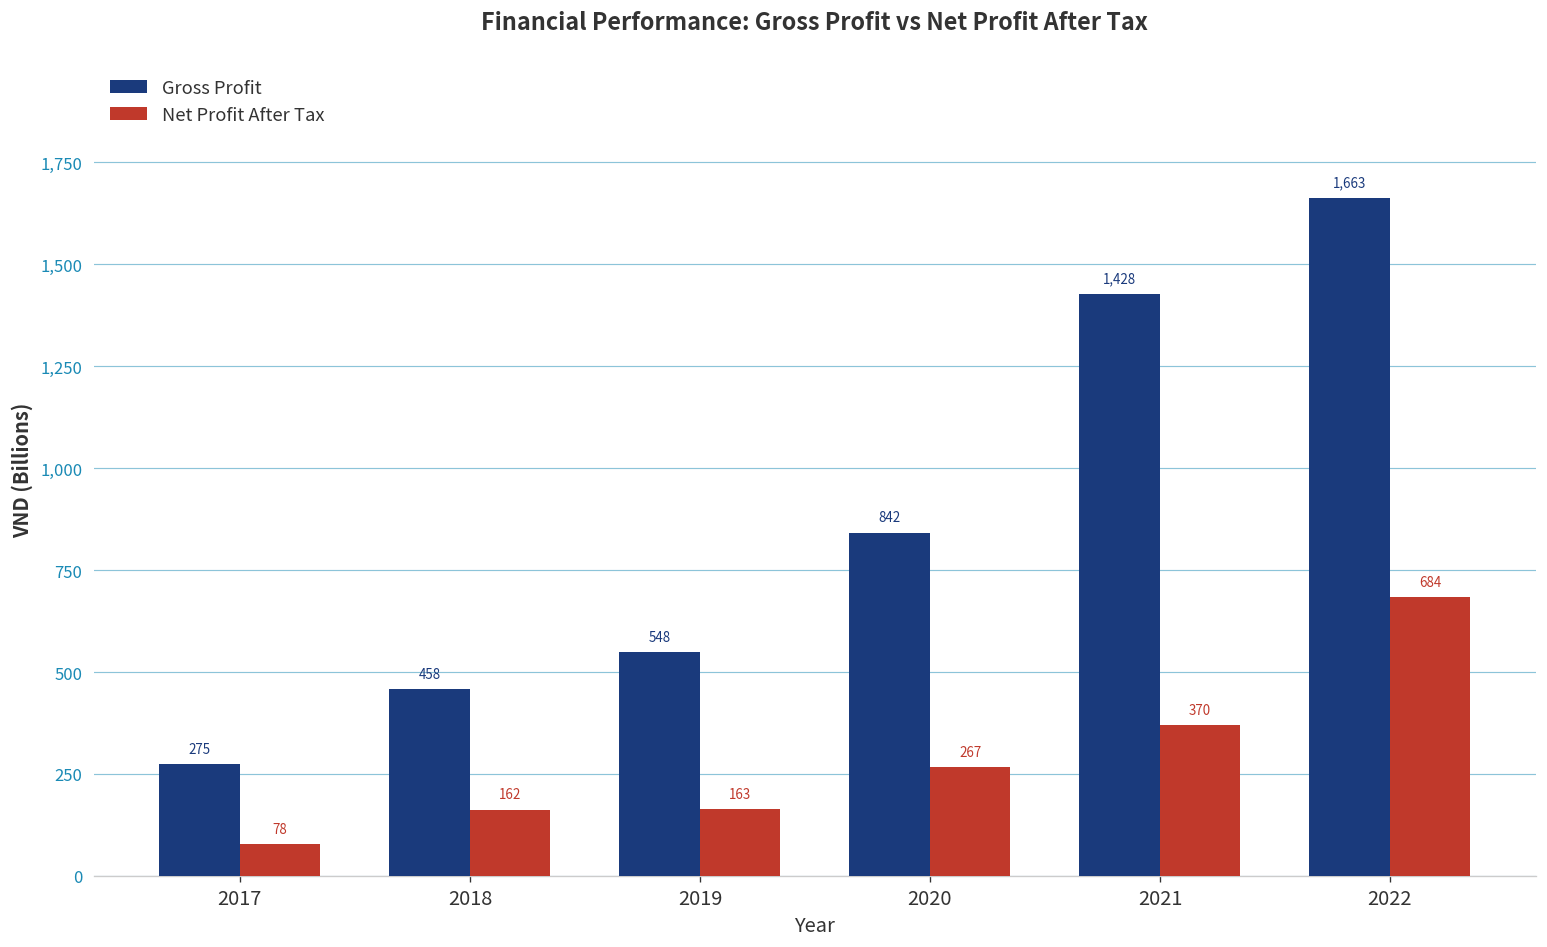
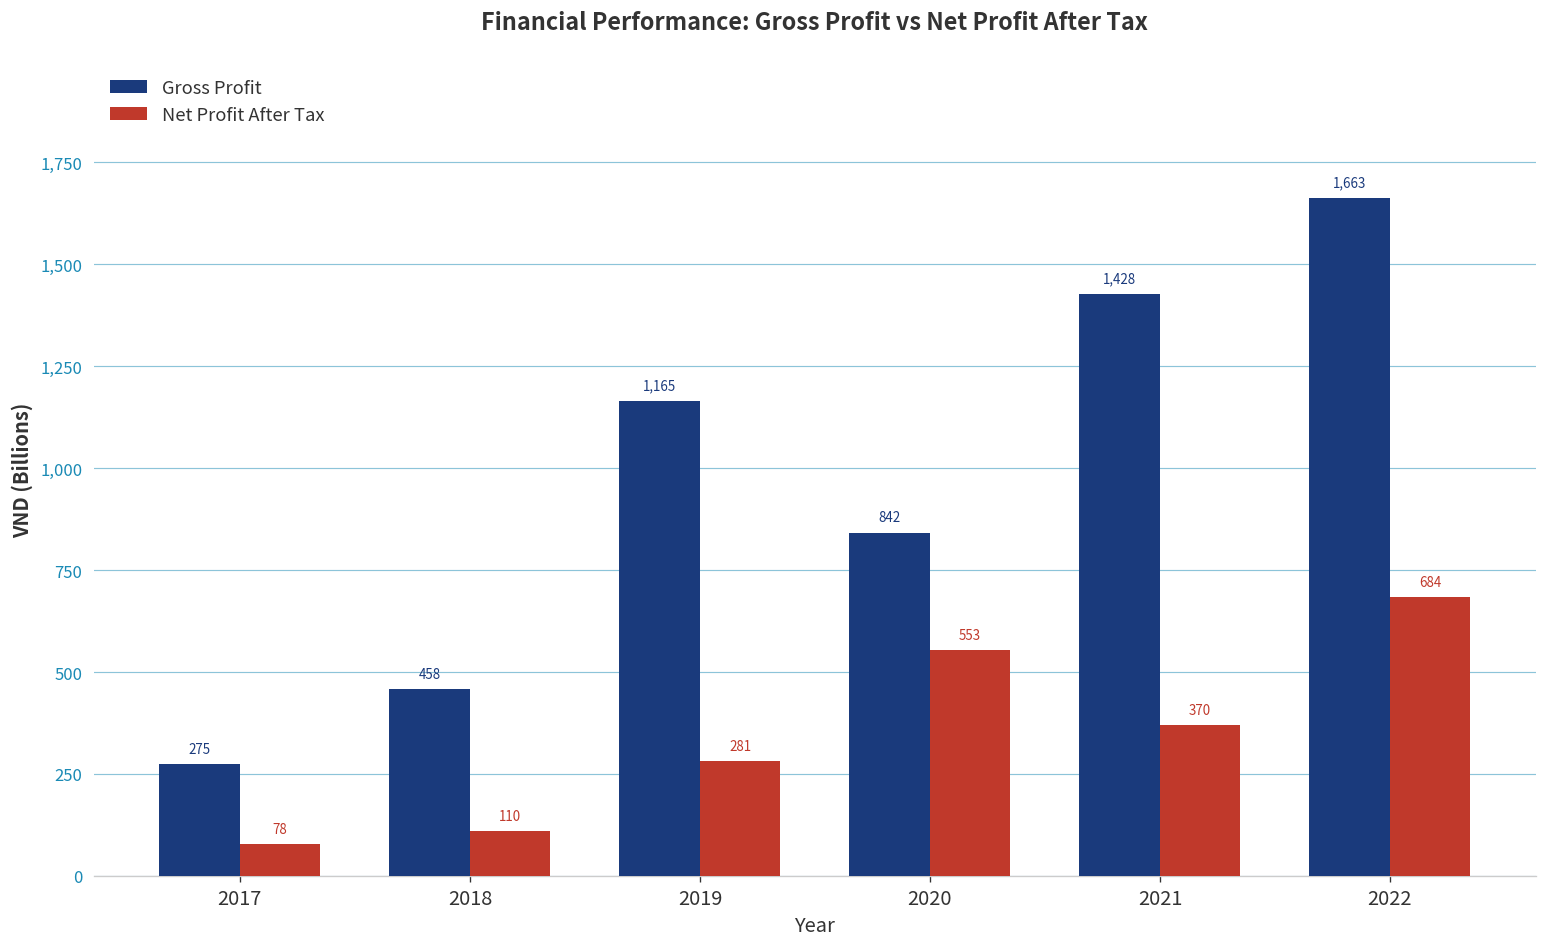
Net Profit After Tax, 2018: 162 -> 110
Gross Profit, 2019: 548 -> 1,165
Net Profit After Tax, 2019: 163 -> 281
Net Profit After Tax, 2020: 267 -> 553
